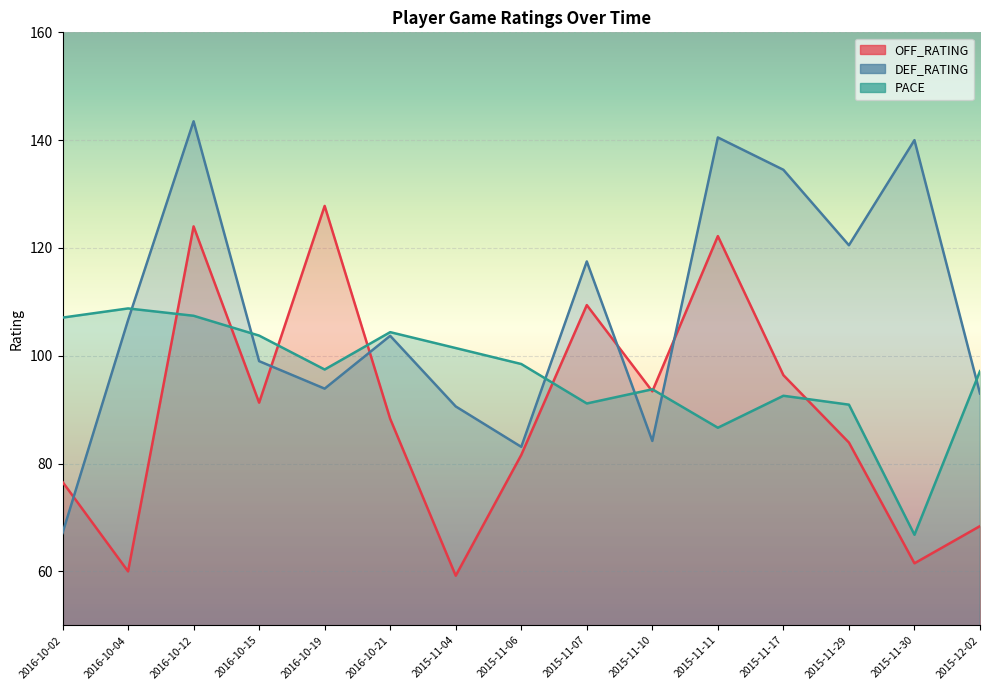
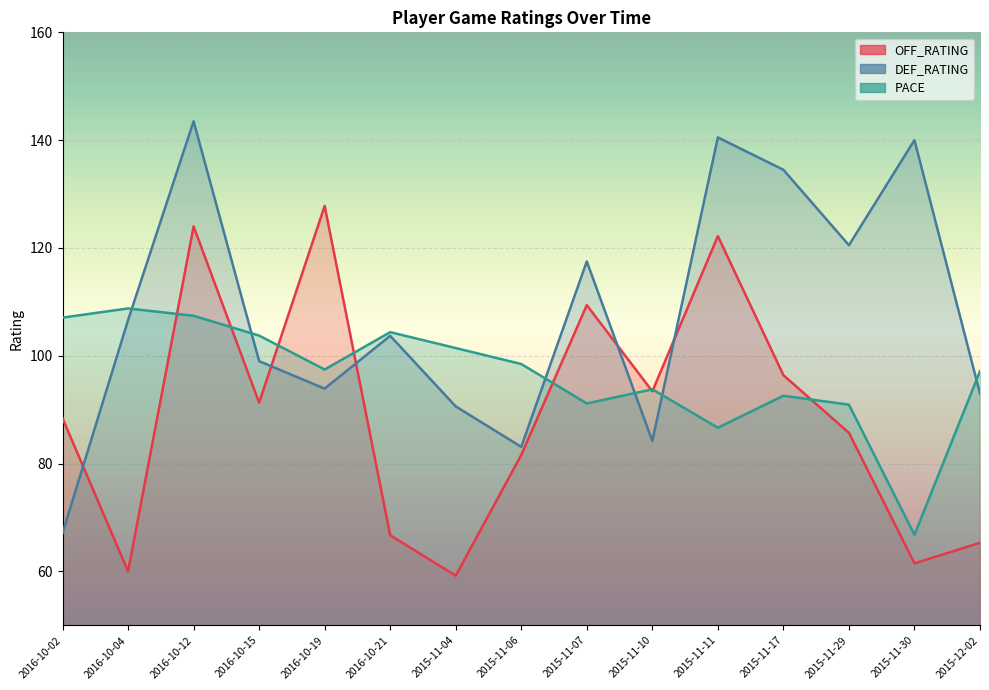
OFF_RATING, 2016-10-02: 77 -> 88
OFF_RATING, 2016-10-21: 88 -> 67
OFF_RATING, 2015-11-29: 84 -> 86
OFF_RATING, 2015-12-02: 68 -> 65
